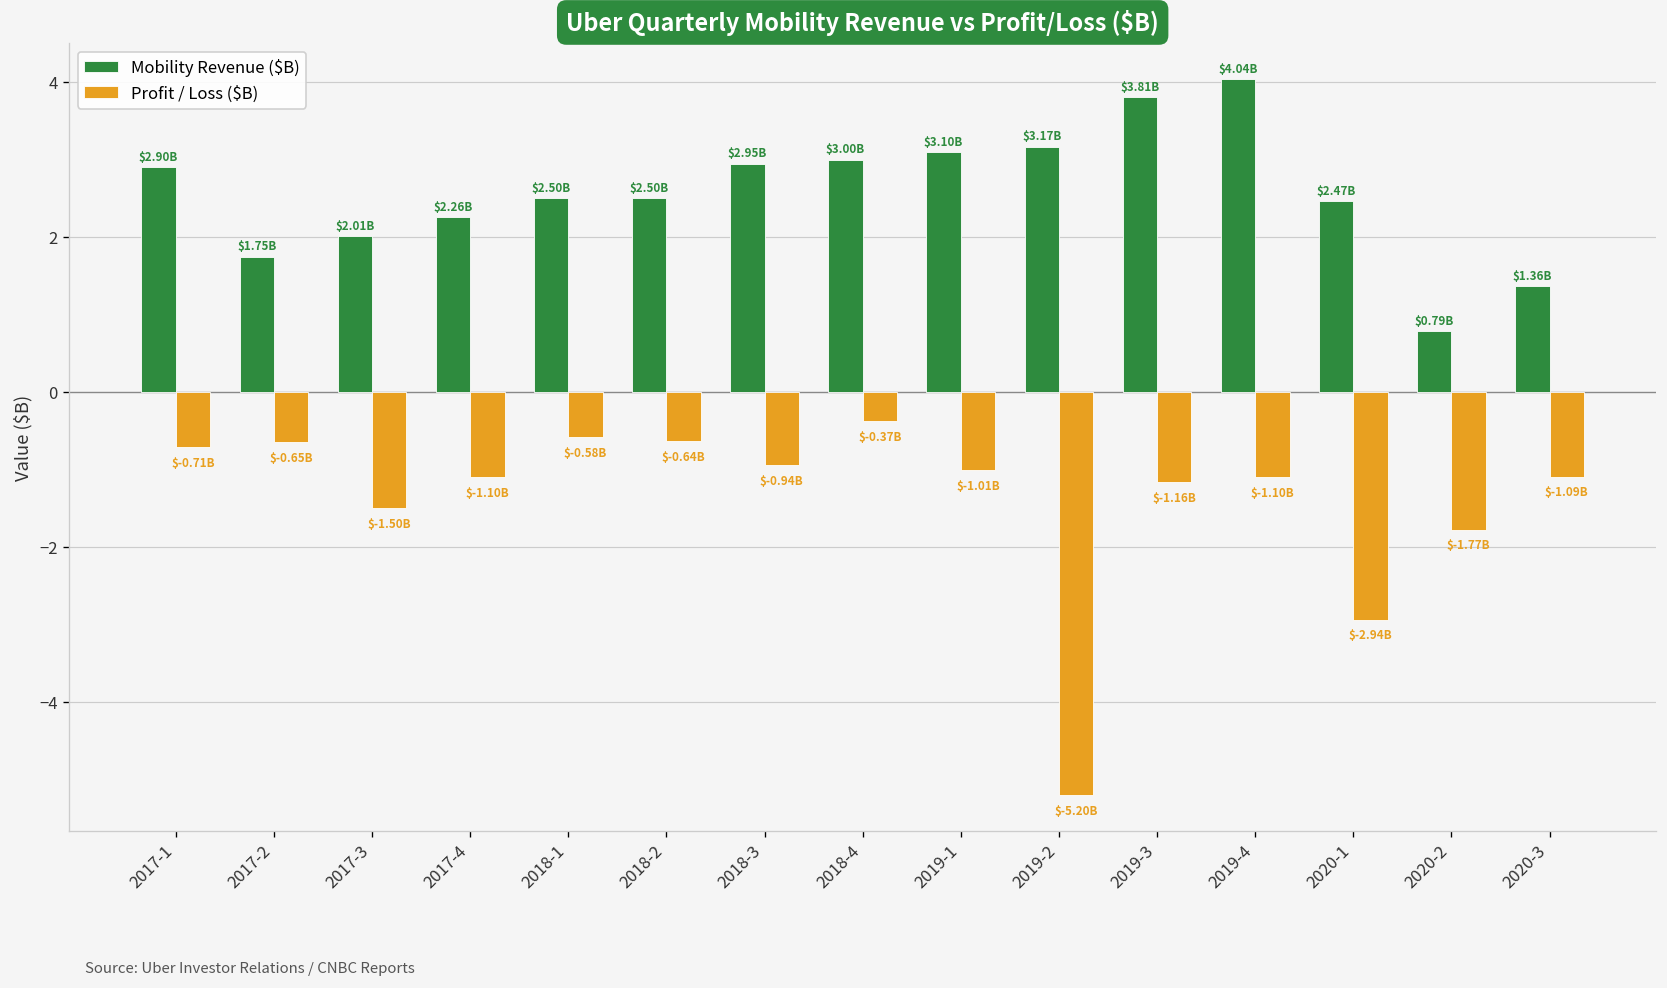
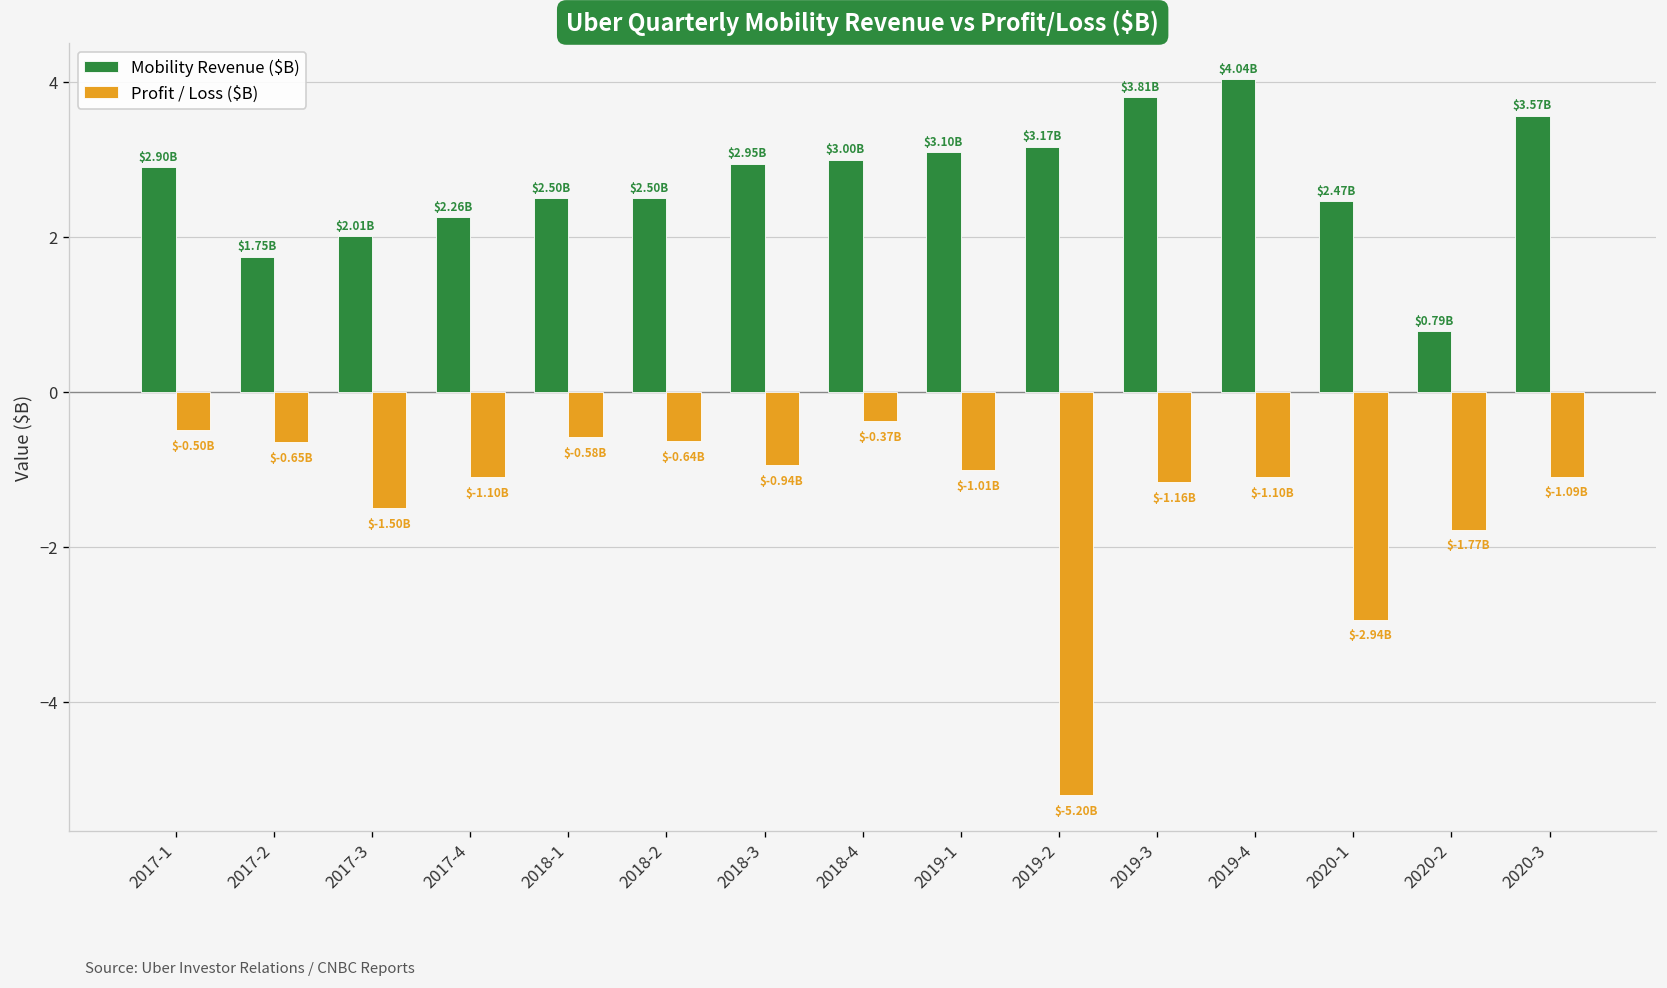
Profit / Loss ($B), 2017-1: $-0.71B -> $-0.50B
Mobility Revenue ($B), 2020-3: $1.36B -> $3.57B
